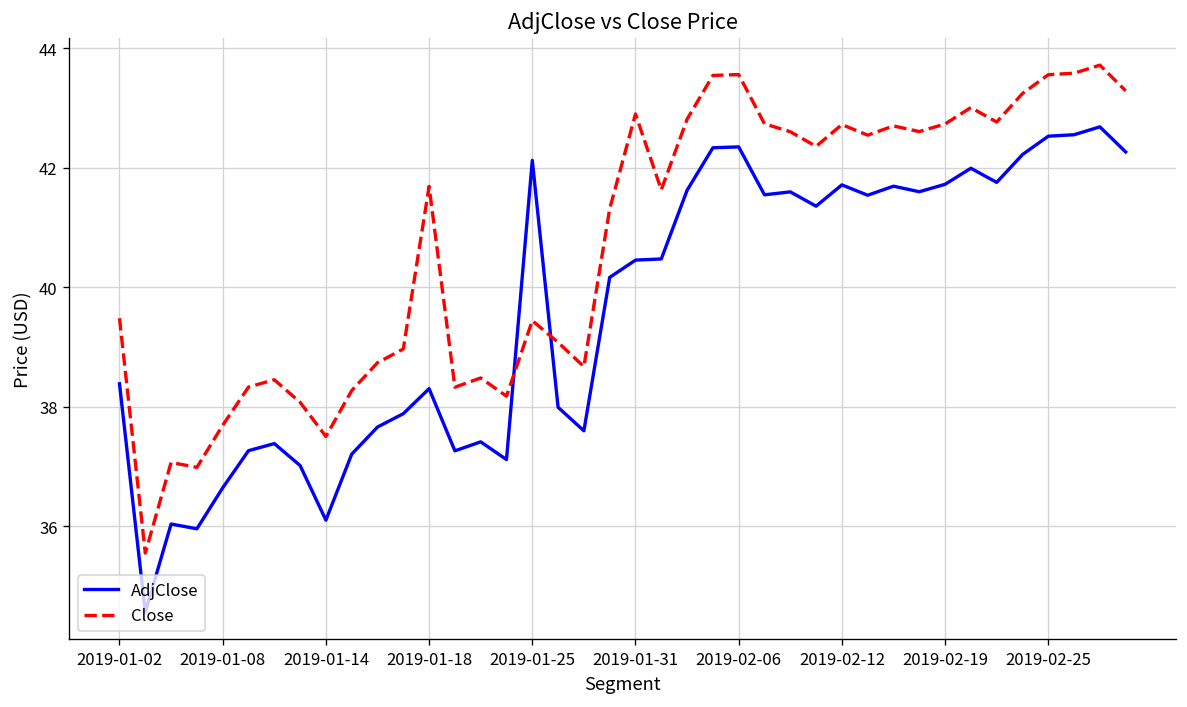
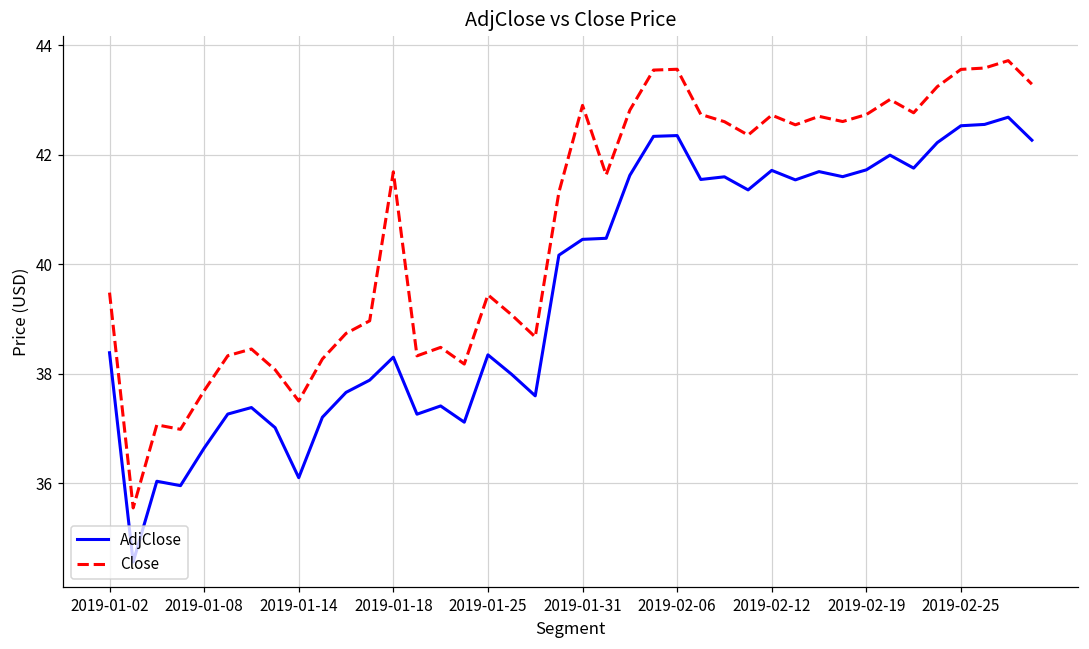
AdjClose, 2019-01-25: 42.1 -> 38.3
